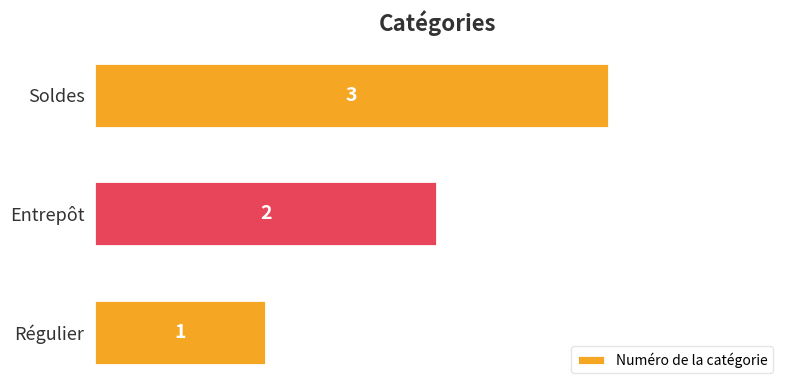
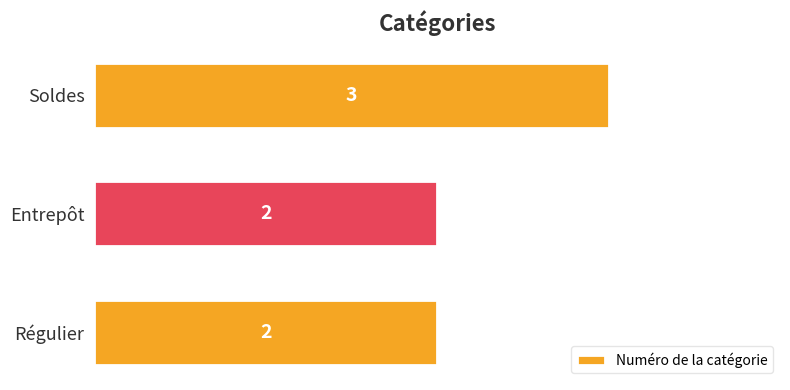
Régulier: 1 -> 2
